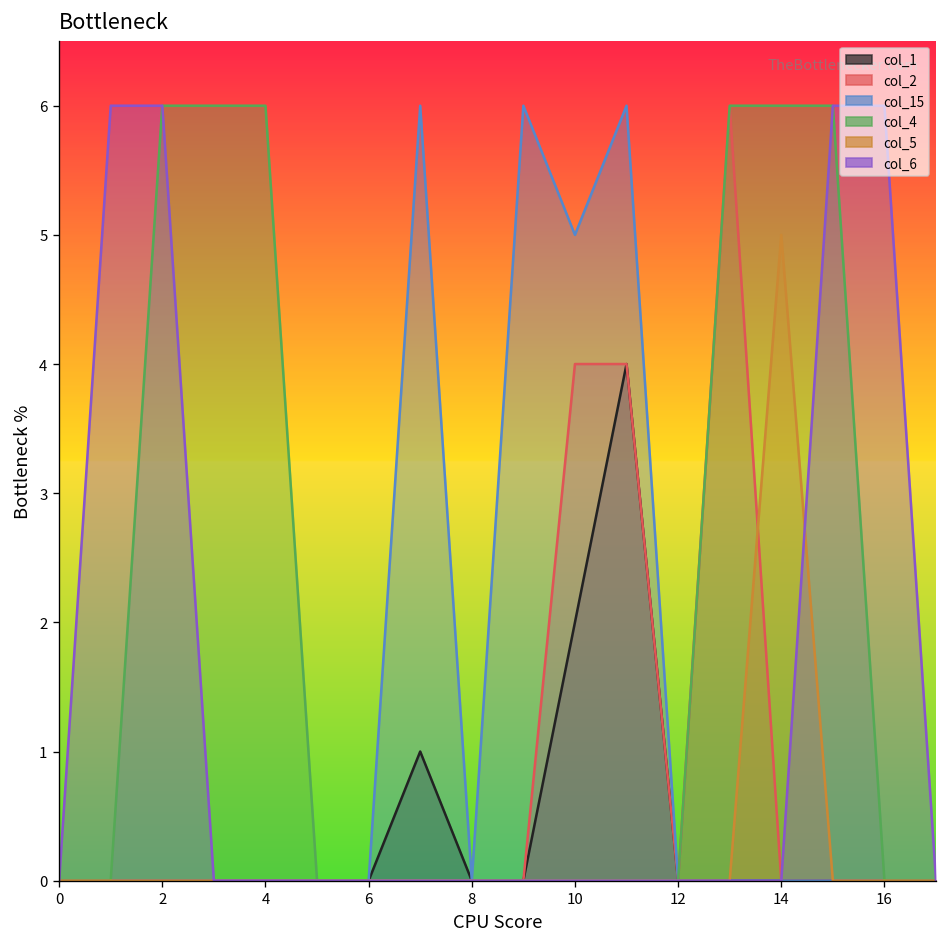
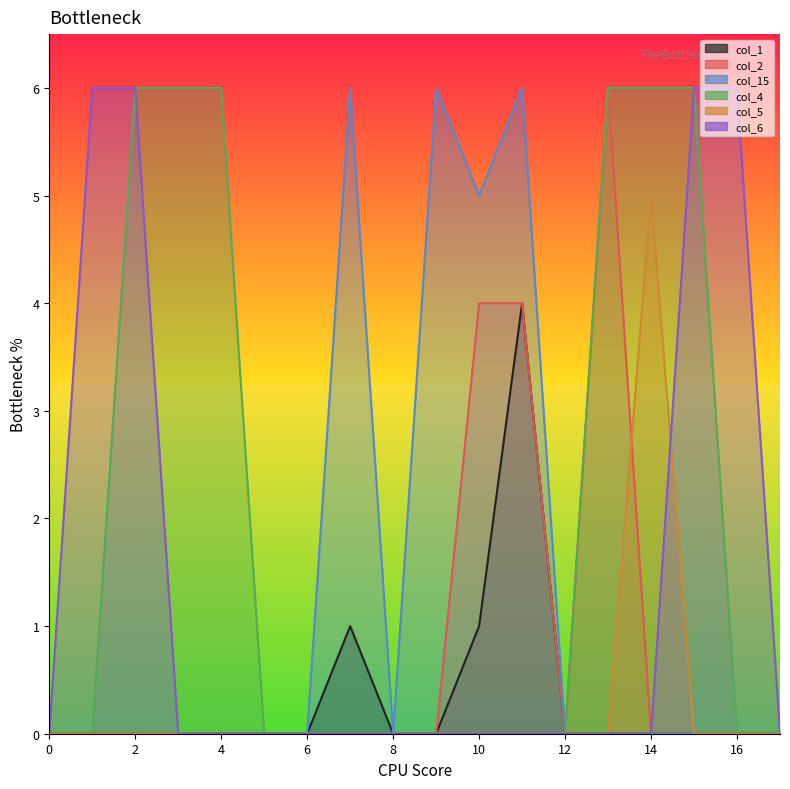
col_1, 10: 2 -> 1
